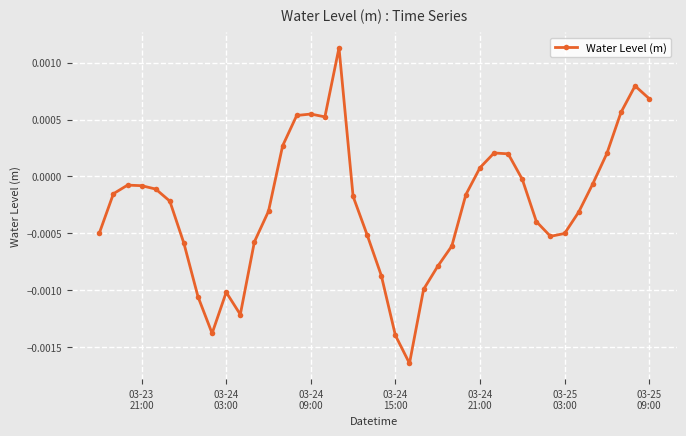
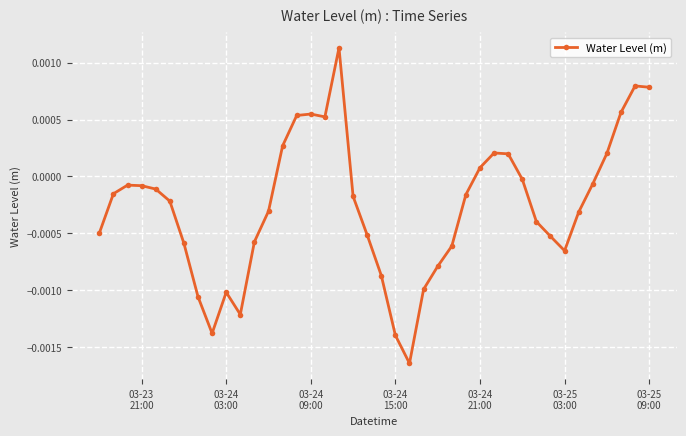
03-25 03:00: -0.00050 -> -0.00065
03-25 09:00: 0.00068 -> 0.00078
